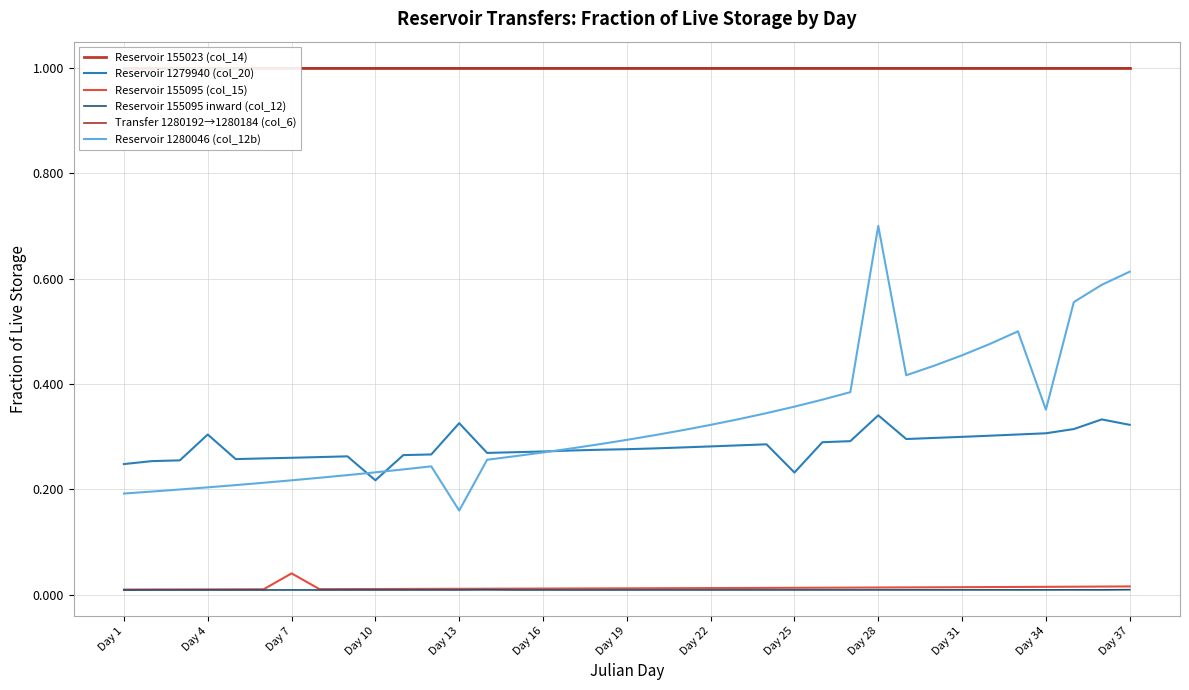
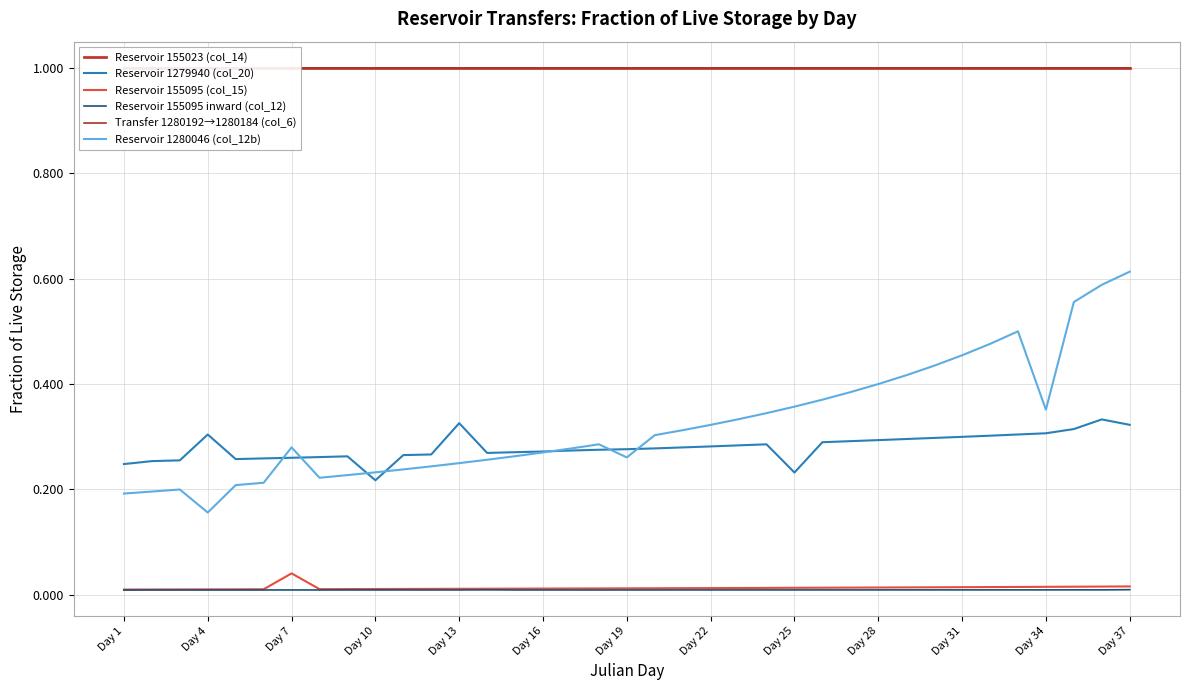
Reservoir 1280046 (col_12b), Day 4: 0.20 -> 0.16
Reservoir 1280046 (col_12b), Day 7: 0.22 -> 0.28
Reservoir 1280046 (col_12b), Day 13: 0.16 -> 0.25
Reservoir 1280046 (col_12b), Day 19: 0.29 -> 0.26
Reservoir 1279940 (col_20), Day 28: 0.34 -> 0.29
Reservoir 1280046 (col_12b), Day 28: 0.7 -> 0.4
